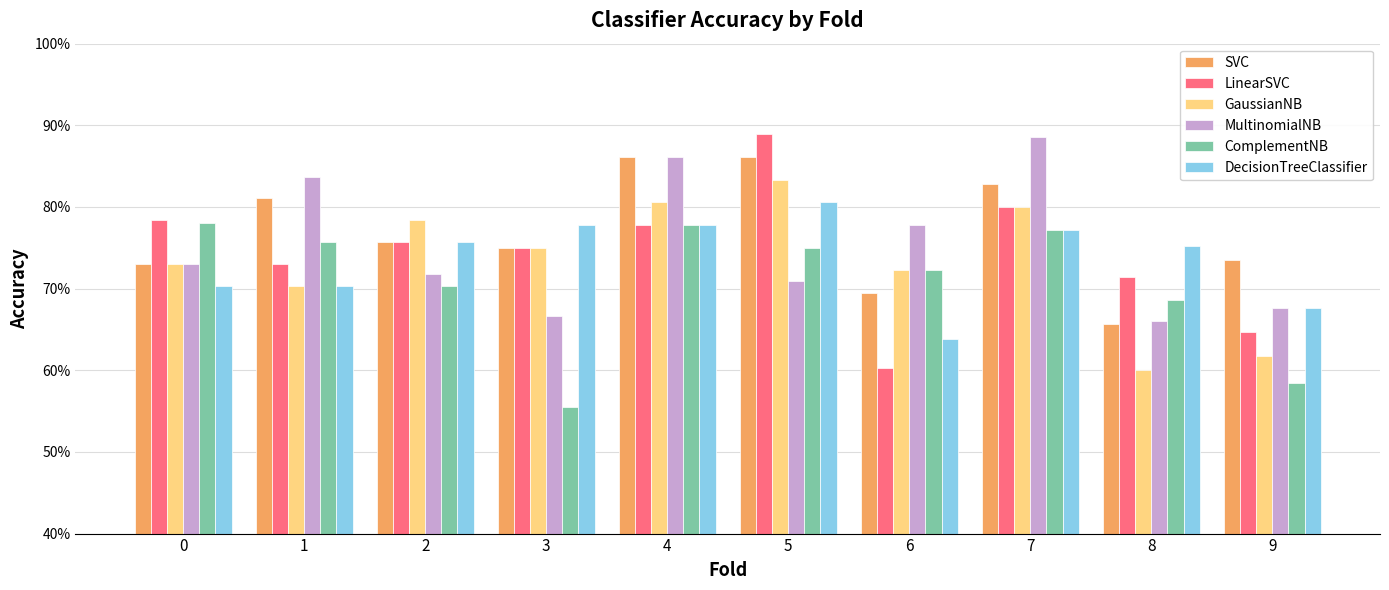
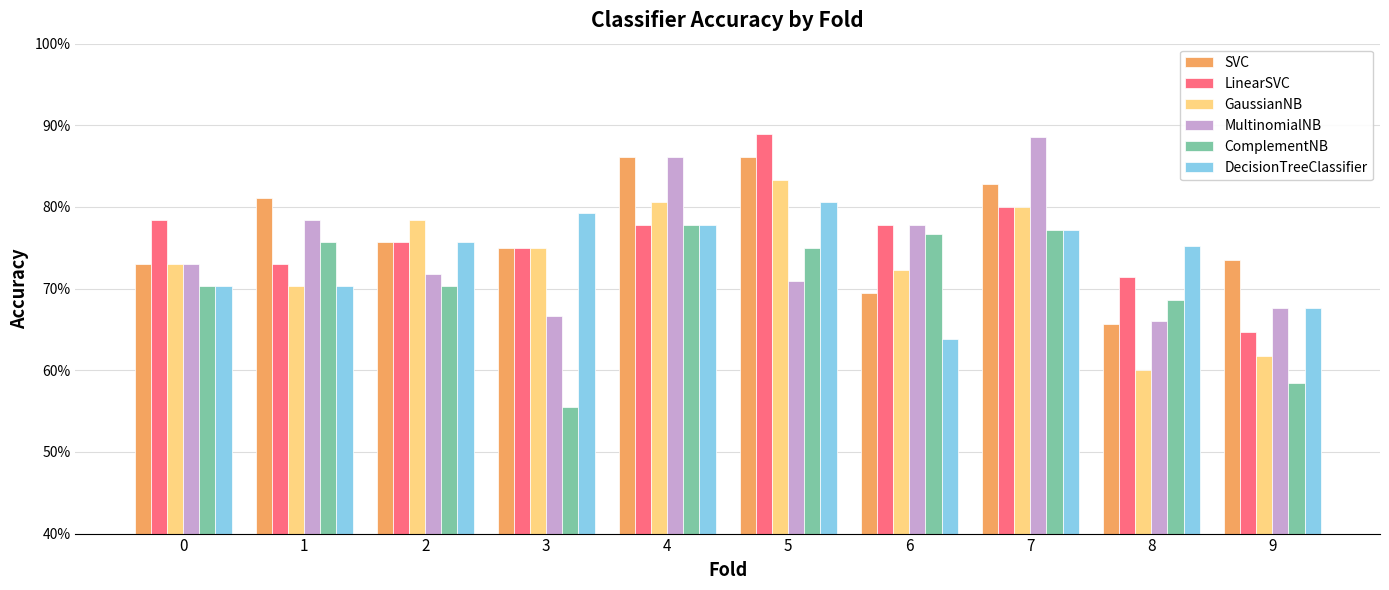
ComplementNB, 0: 78% -> 70%
MultinomialNB, 1: 84% -> 78%
DecisionTreeClassifier, 3: 78% -> 79%
LinearSVC, 6: 60% -> 78%
ComplementNB, 6: 72% -> 77%
